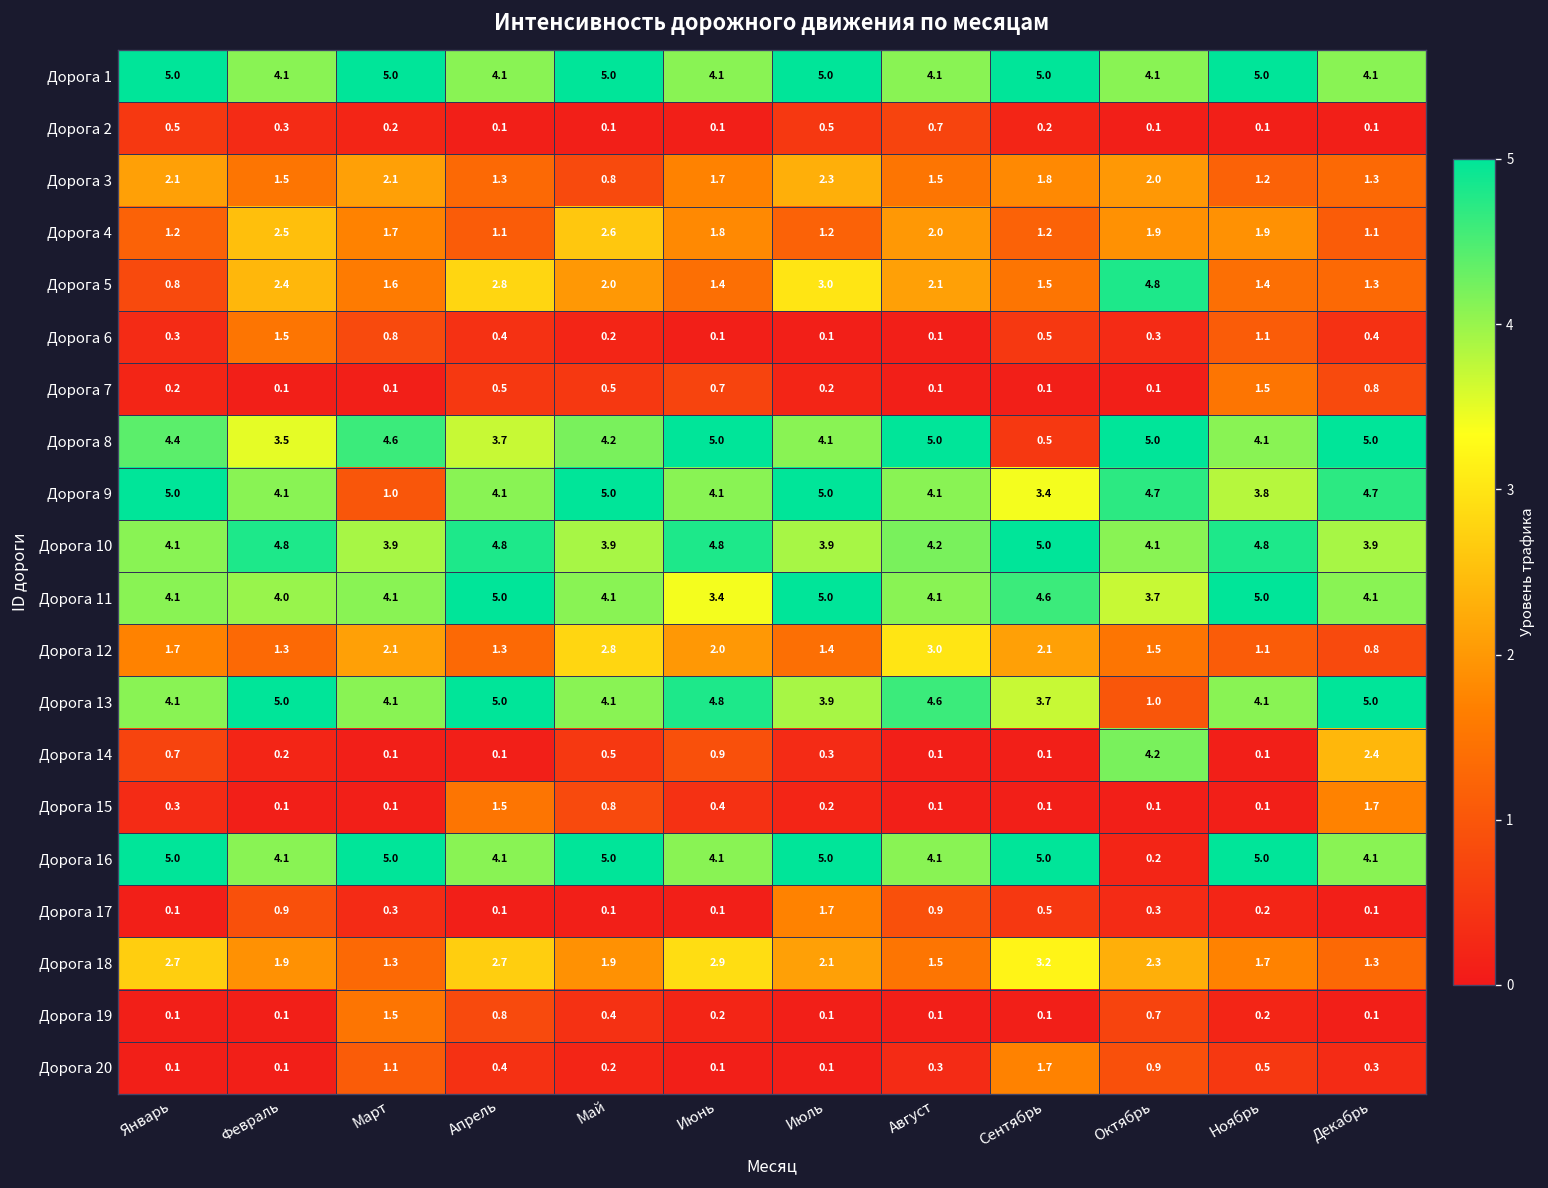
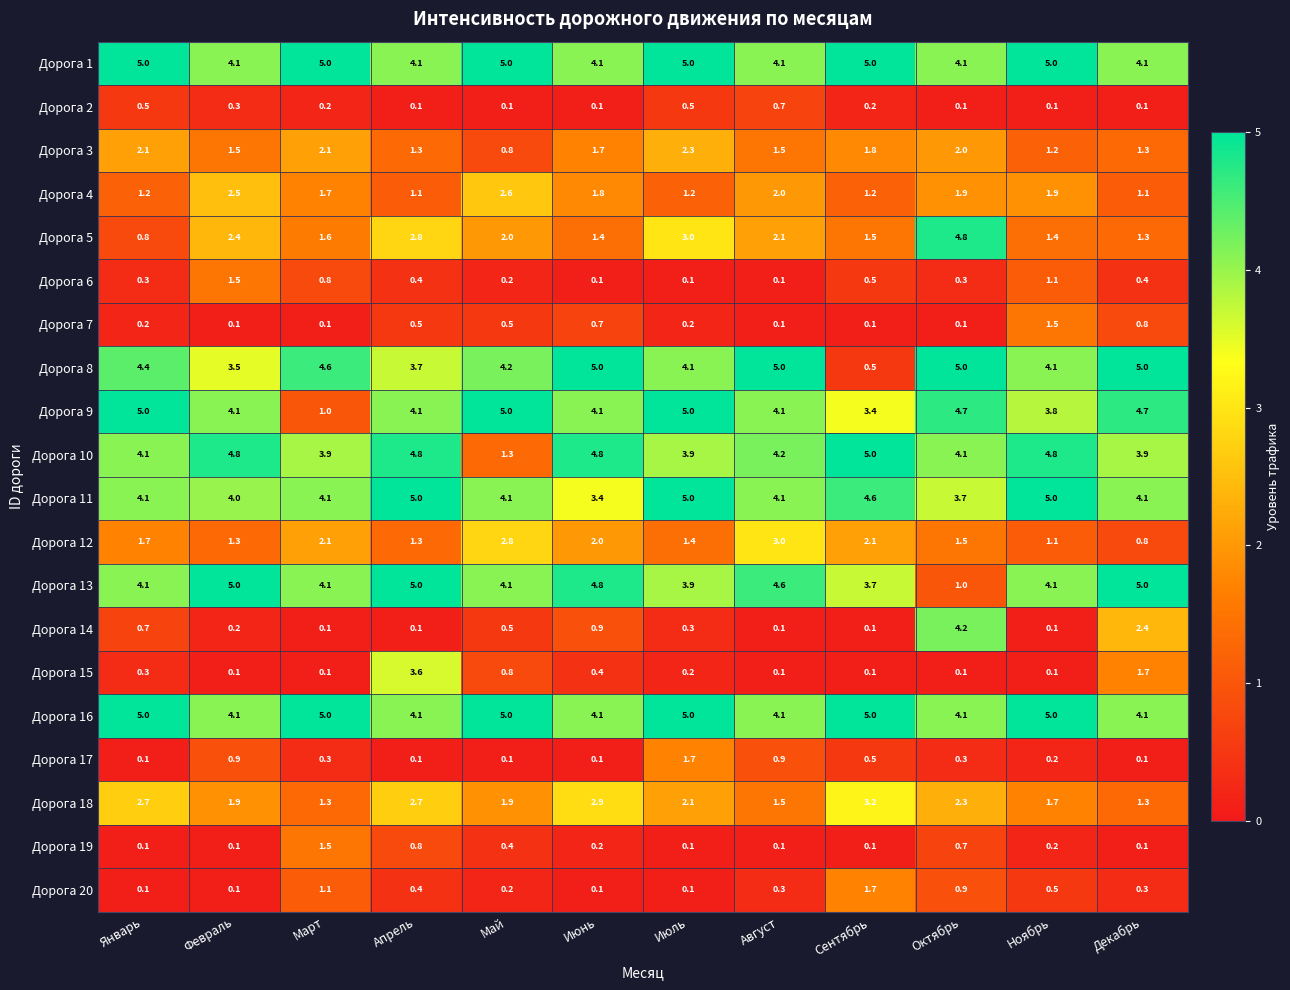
Дорога 10, Май: 3.9 -> 1.3
Дорога 15, Апрель: 1.5 -> 3.6
Дорога 16, Октябрь: 0.2 -> 4.1
